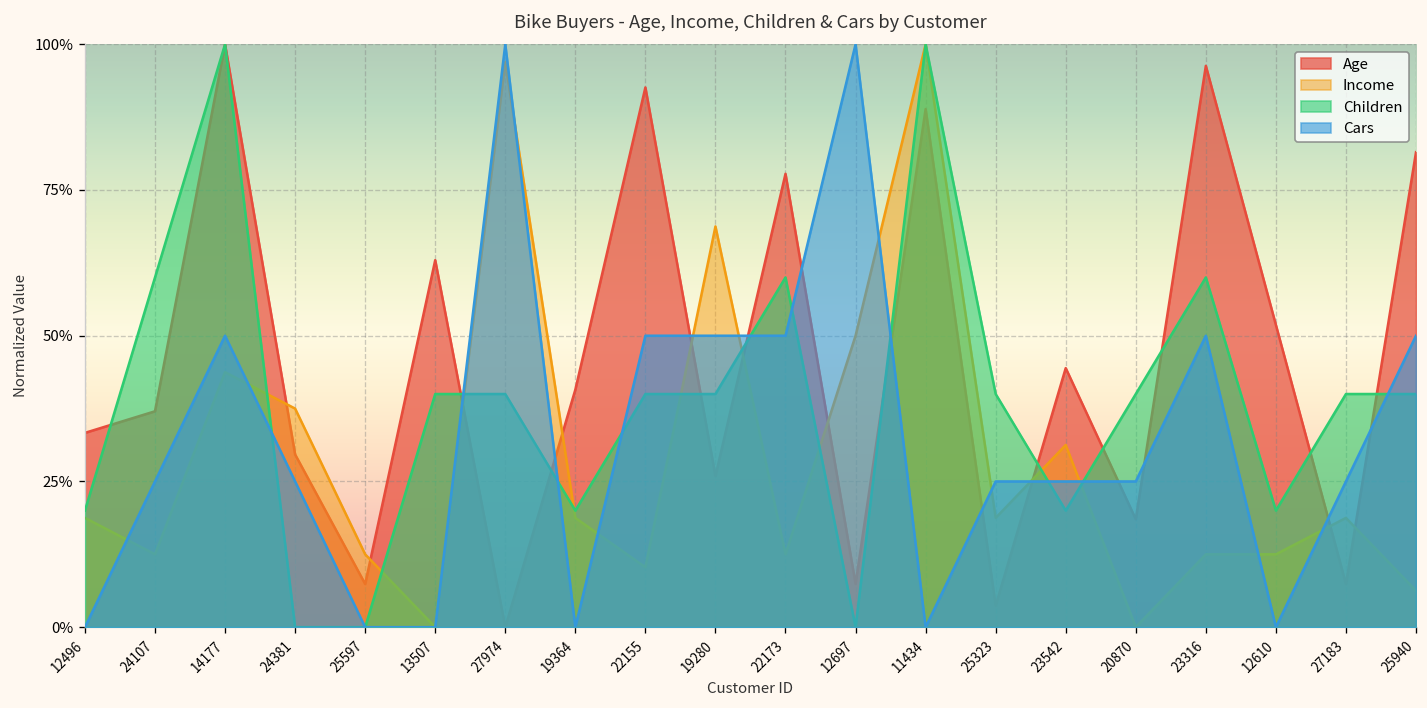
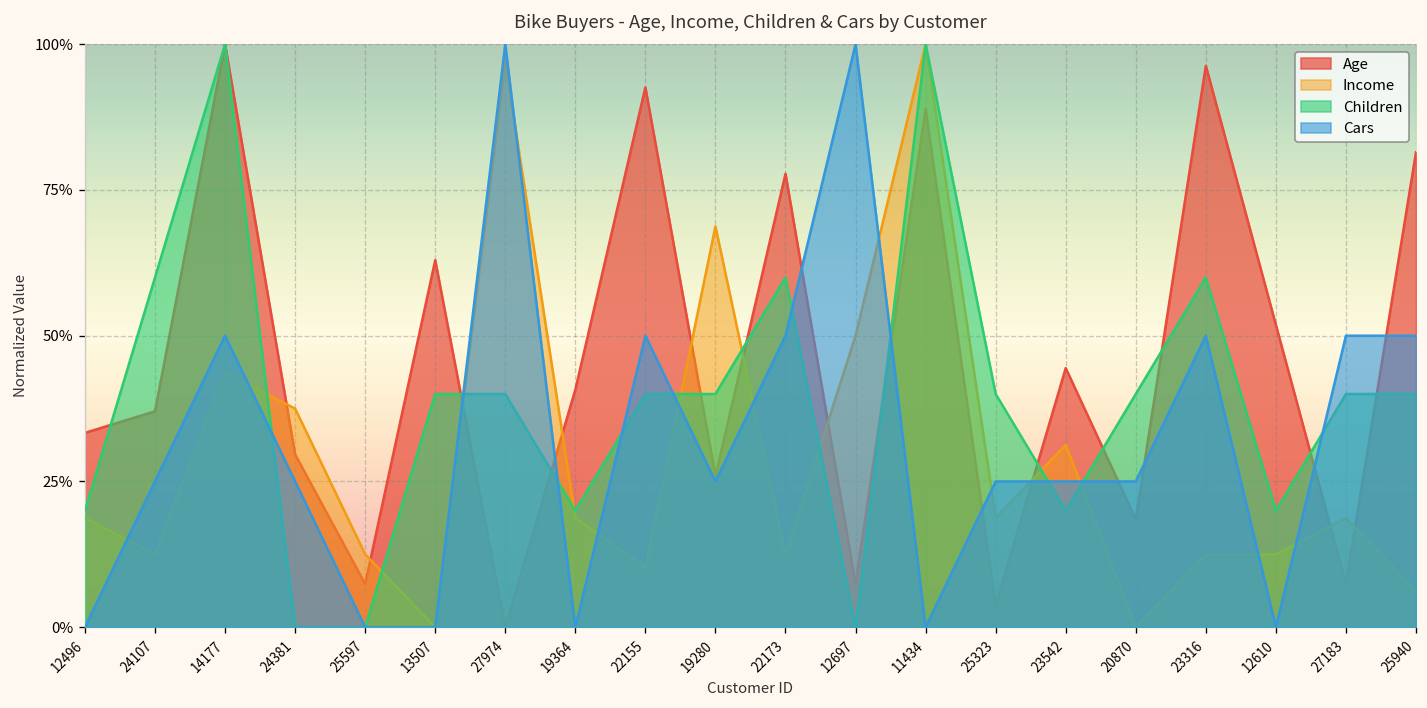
Cars, 19280: 50% -> 25%
Cars, 27183: 25% -> 50%
